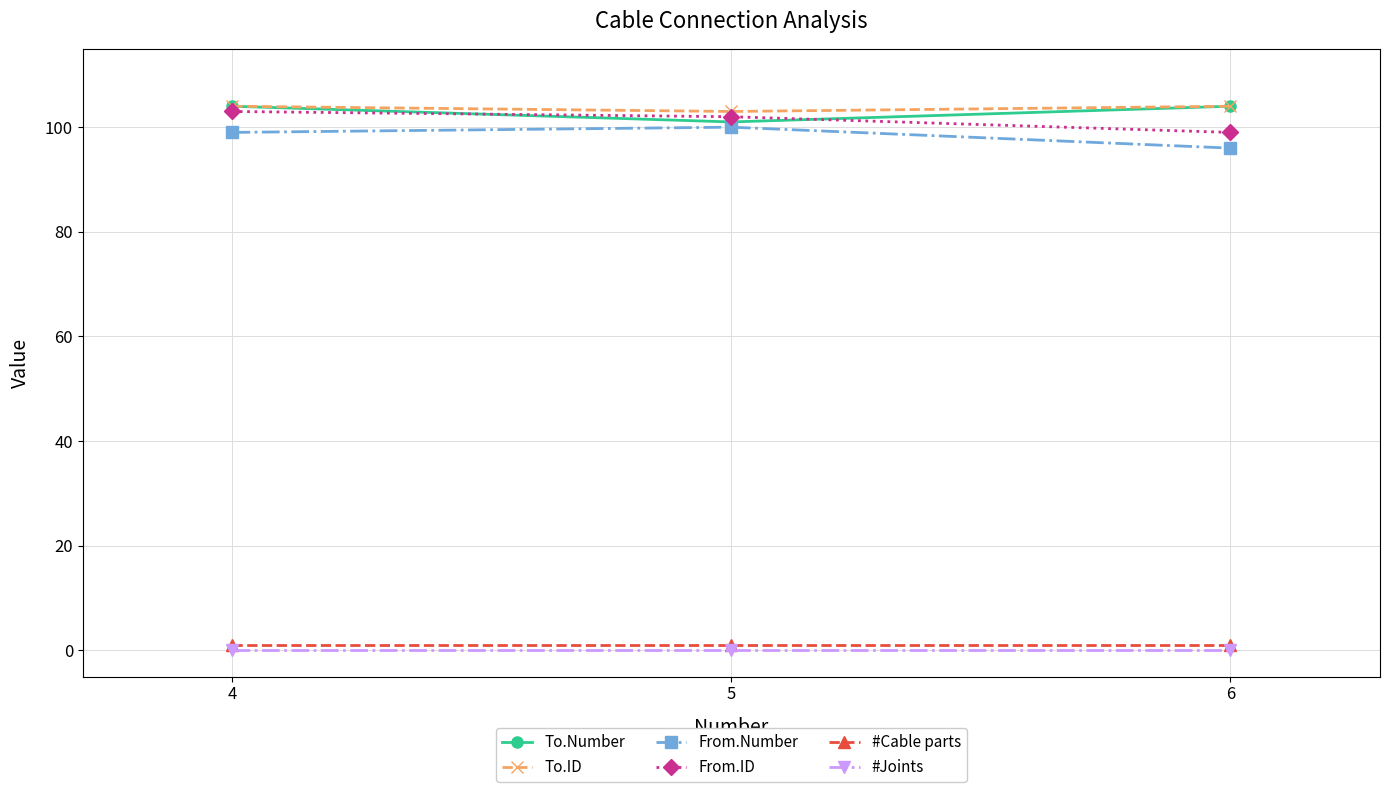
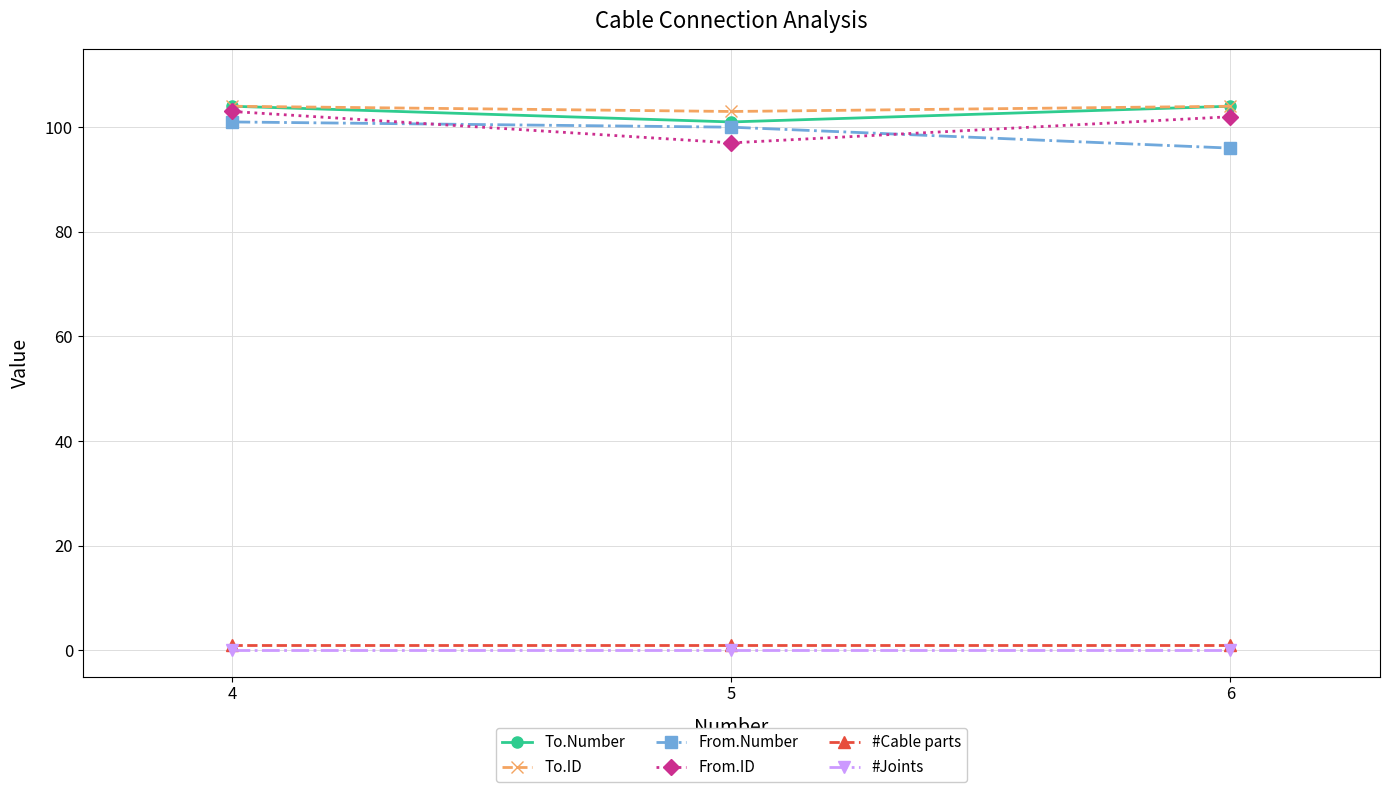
From.Number, 4: 99 -> 101
From.ID, 5: 102 -> 97
From.ID, 6: 99 -> 102
